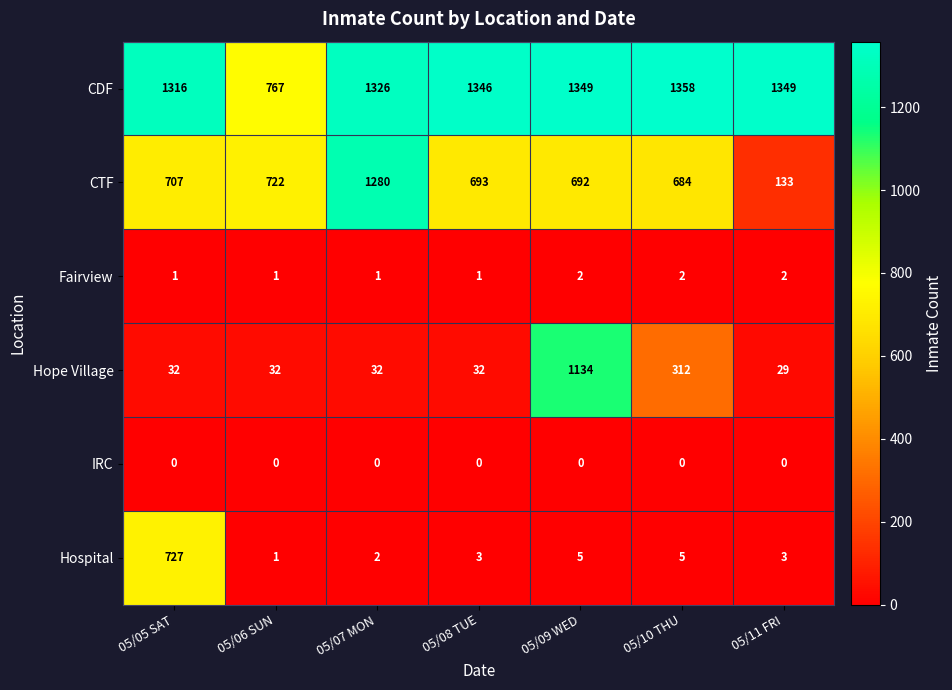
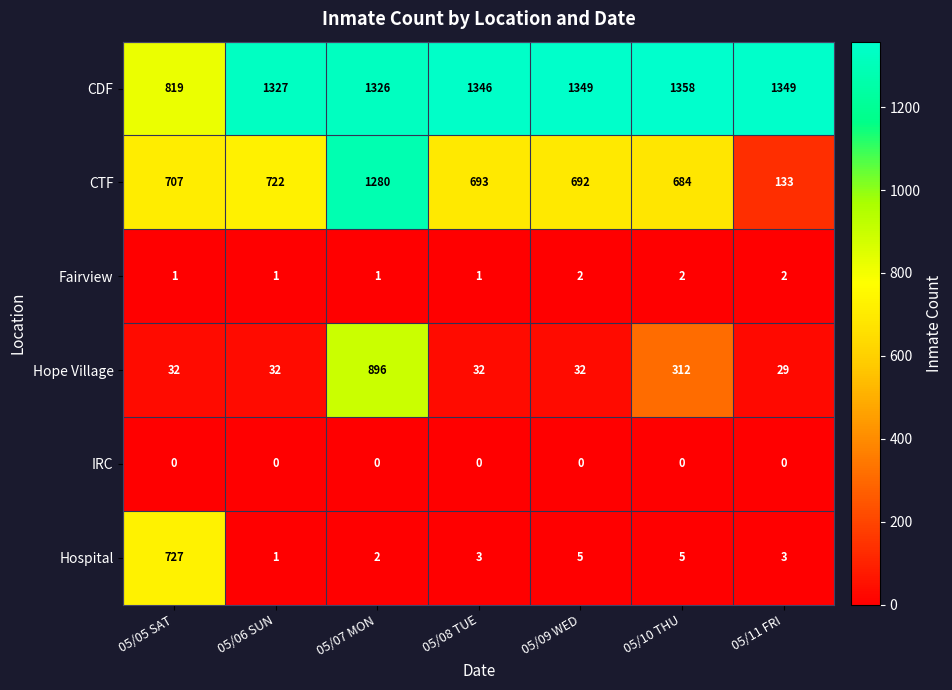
CDF, 05/05 SAT: 1316 -> 819
CDF, 05/06 SUN: 767 -> 1327
Hope Village, 05/07 MON: 32 -> 896
Hope Village, 05/09 WED: 1134 -> 32
